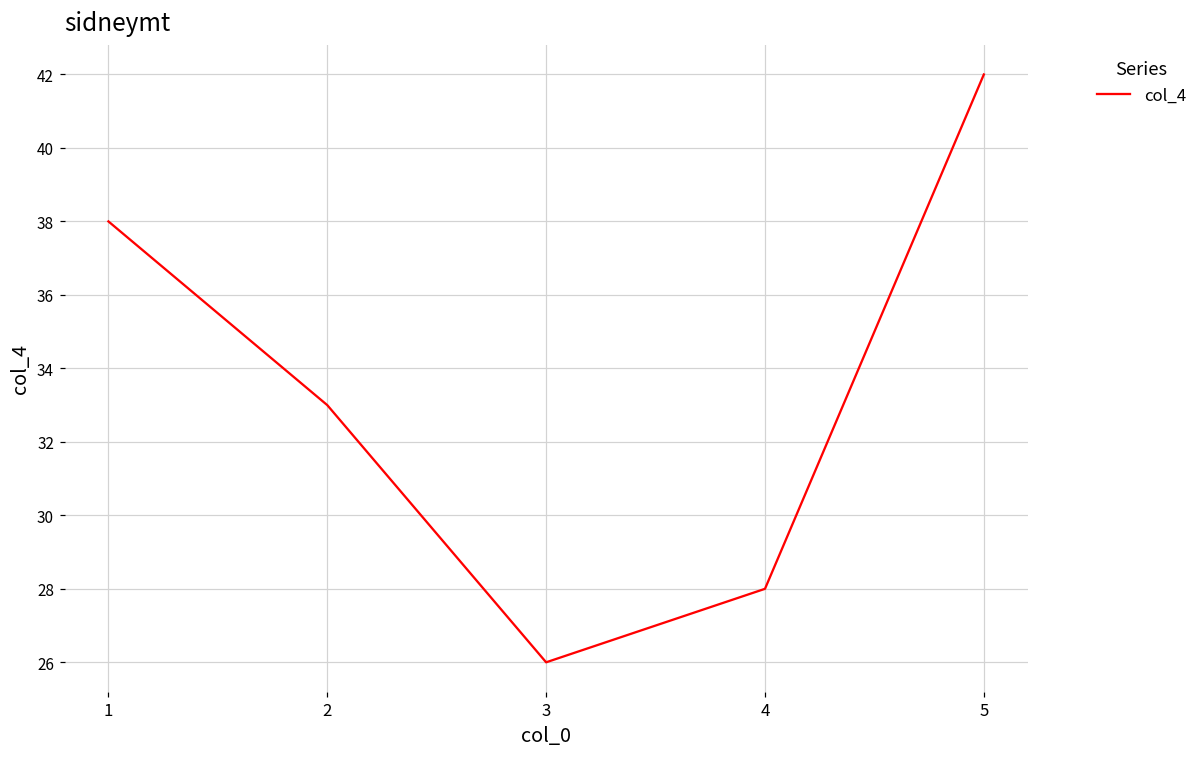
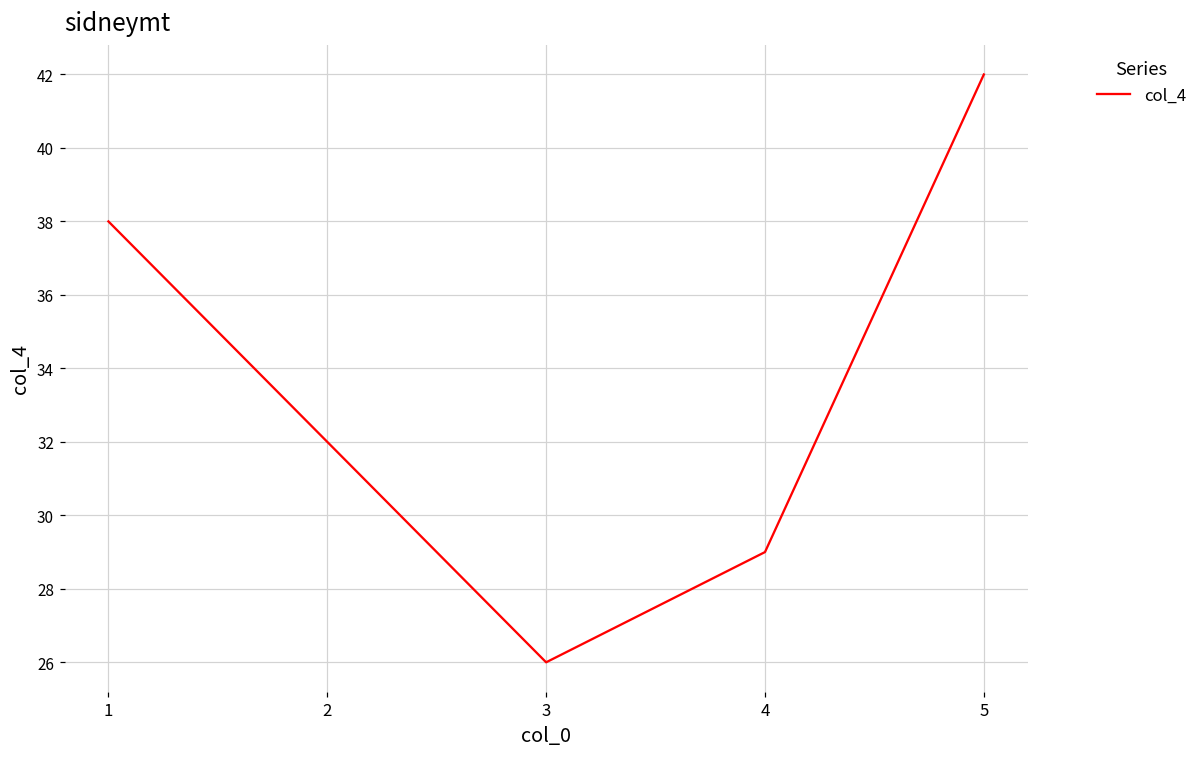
2: 33 -> 32
4: 28 -> 29
